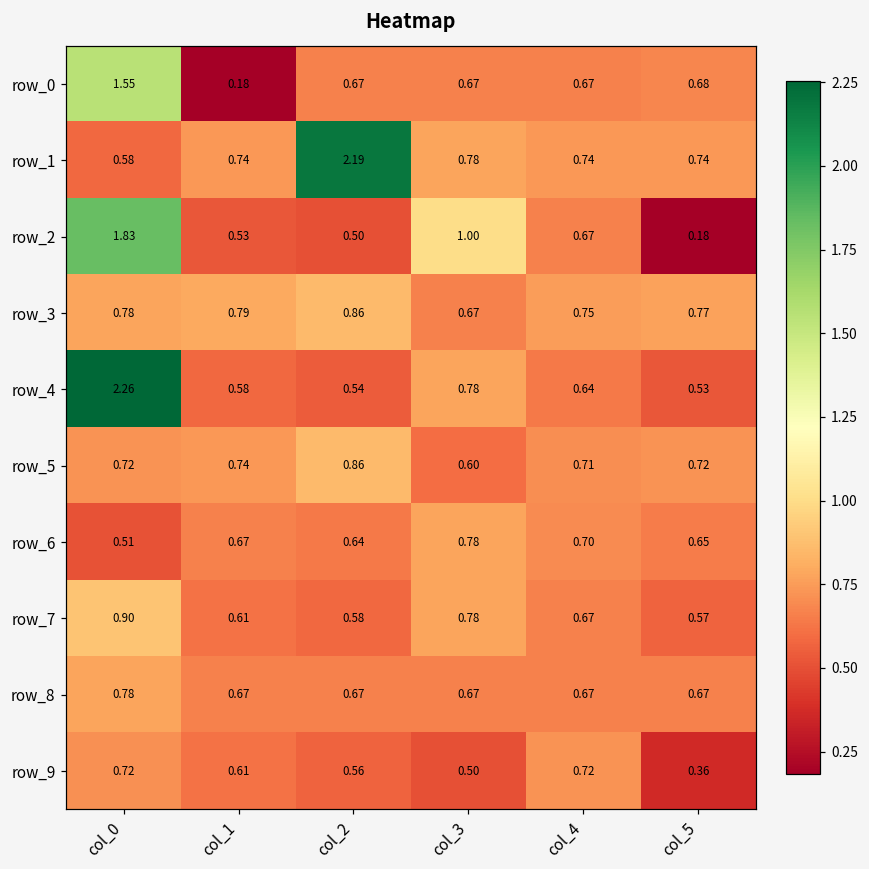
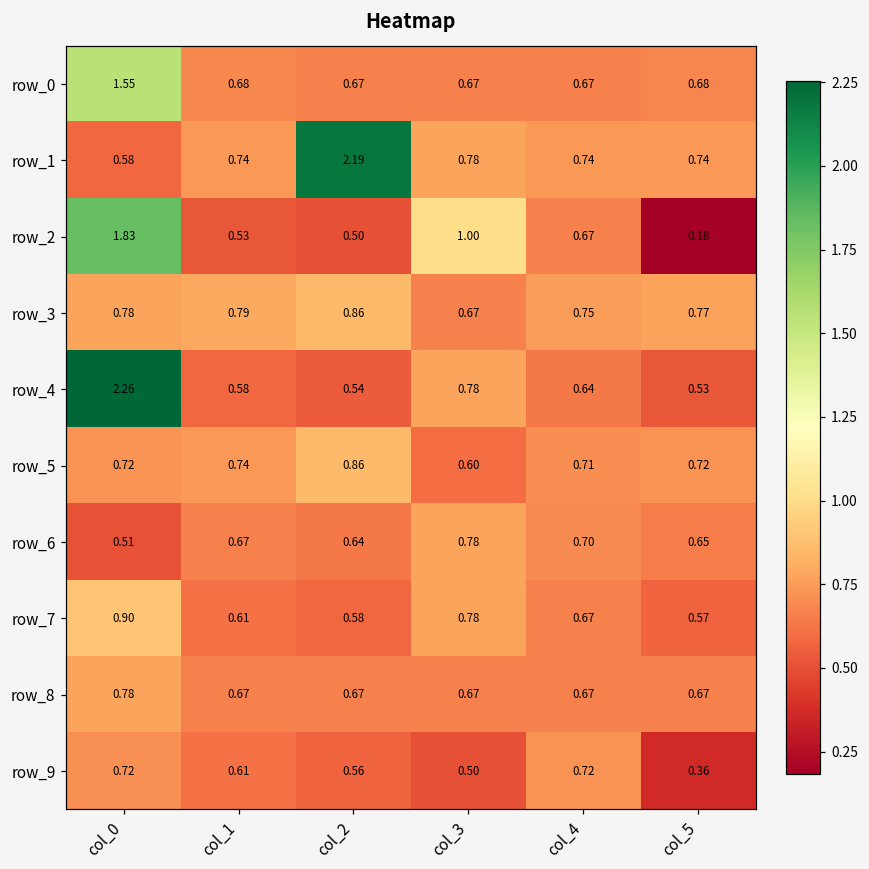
row_0, col_1: 0.18 -> 0.68
